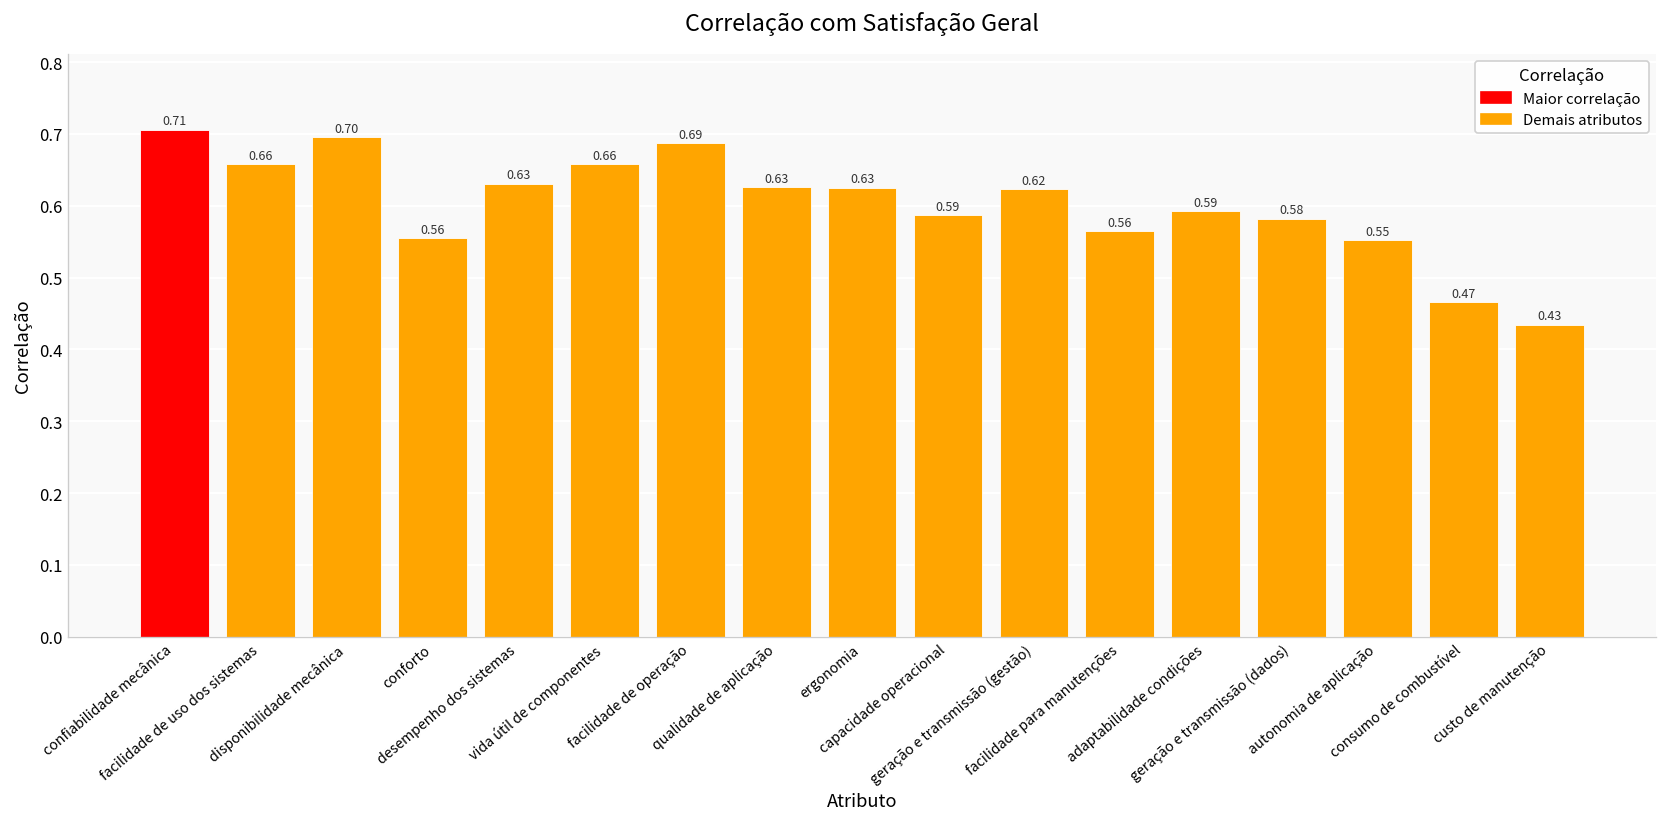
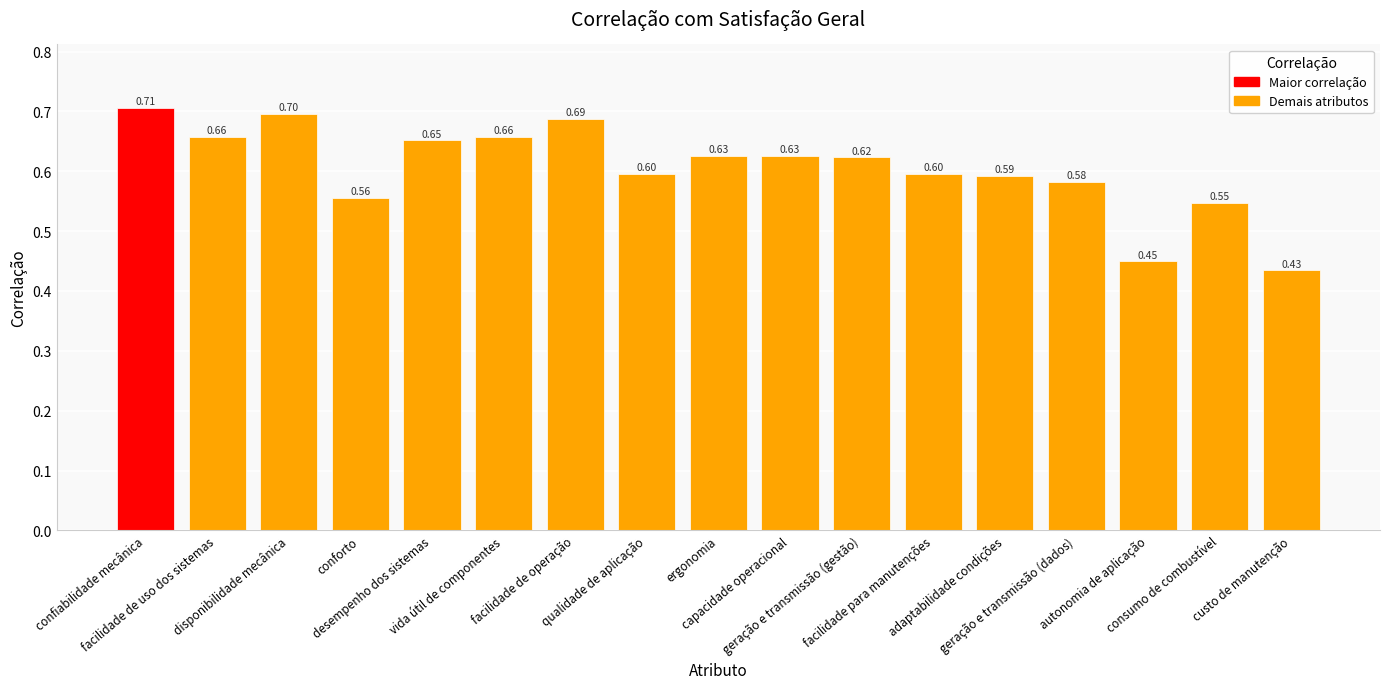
desempenho dos sistemas: 0.63 -> 0.65
qualidade de aplicação: 0.63 -> 0.60
capacidade operacional: 0.59 -> 0.63
facilidade para manutenções: 0.56 -> 0.60
autonomia de aplicação: 0.55 -> 0.45
consumo de combustível: 0.47 -> 0.55
